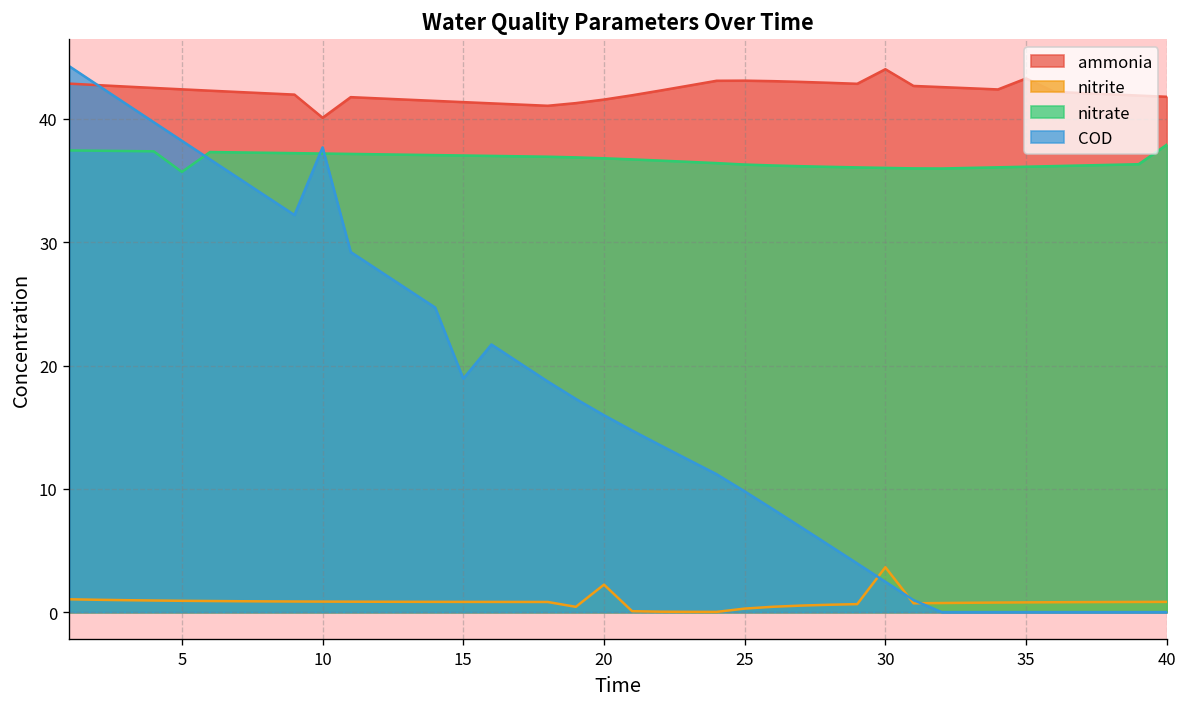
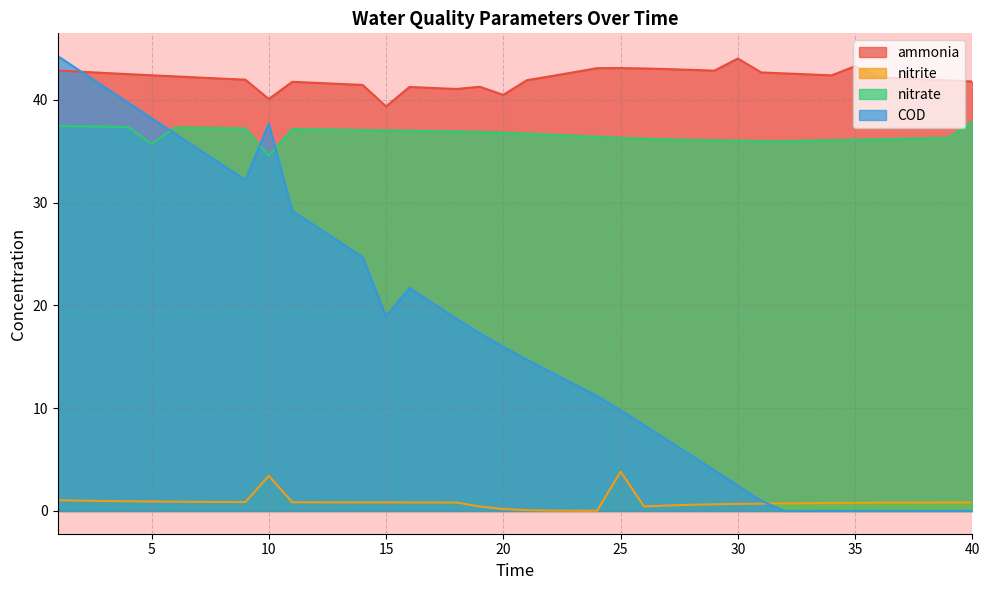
nitrite, 10: 0.9 -> 3.4
nitrate, 10: 37.2 -> 34.6
ammonia, 15: 41.4 -> 39.4
ammonia, 20: 41.6 -> 40.5
nitrite, 20: 2.2 -> 0.2
nitrite, 25: 0.3 -> 3.8
nitrite, 30: 3.6 -> 0.7
